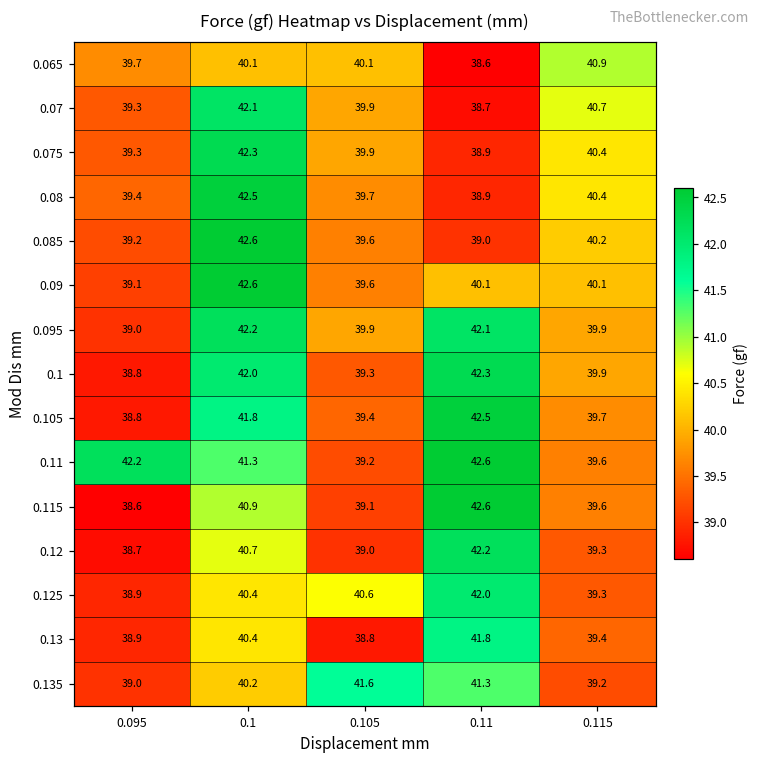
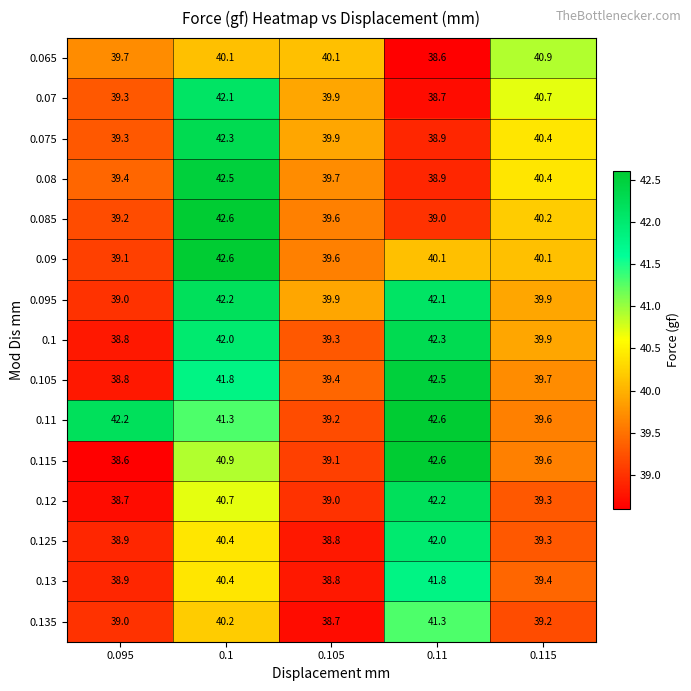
0.125, 0.105: 40.6 -> 38.8
0.135, 0.105: 41.6 -> 38.7
